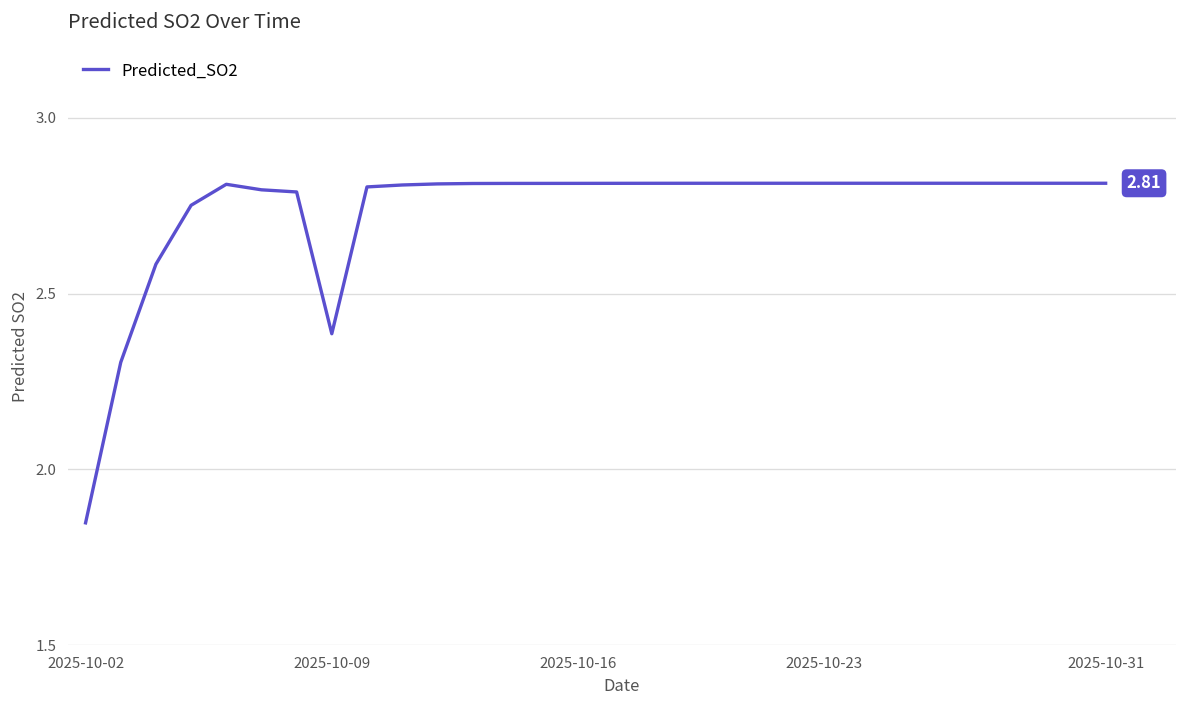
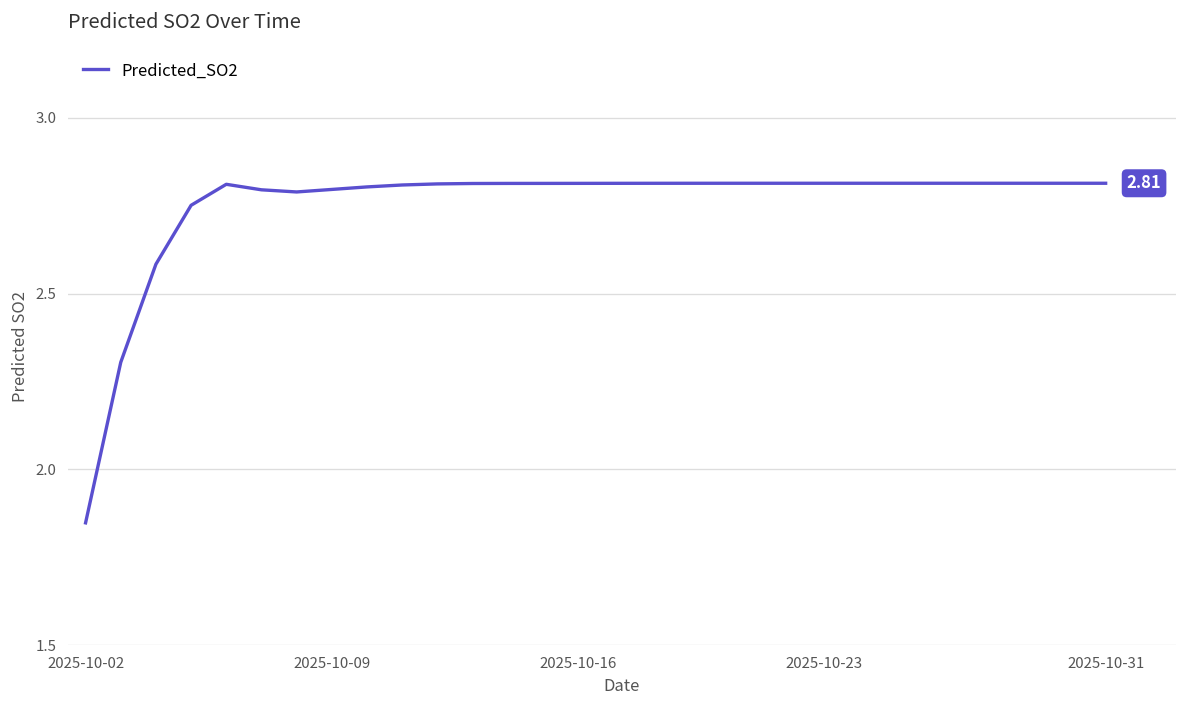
2025-10-09: 2.39 -> 2.80
